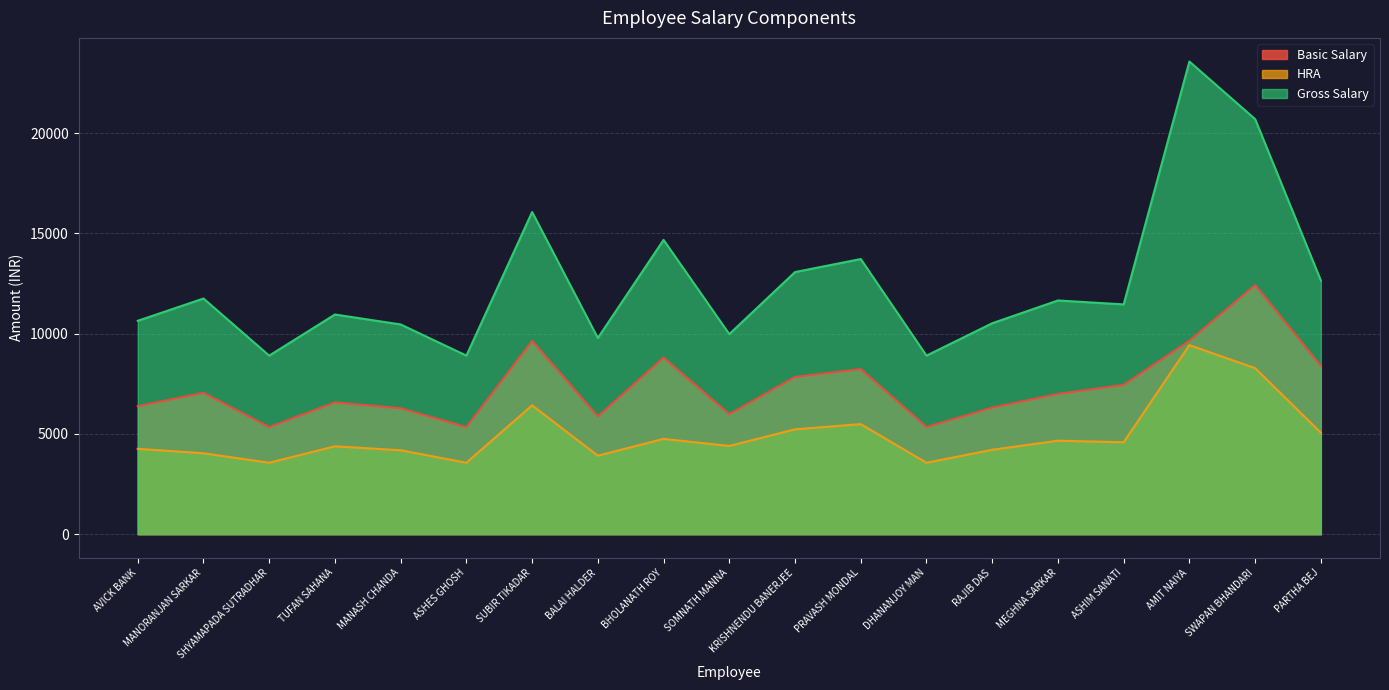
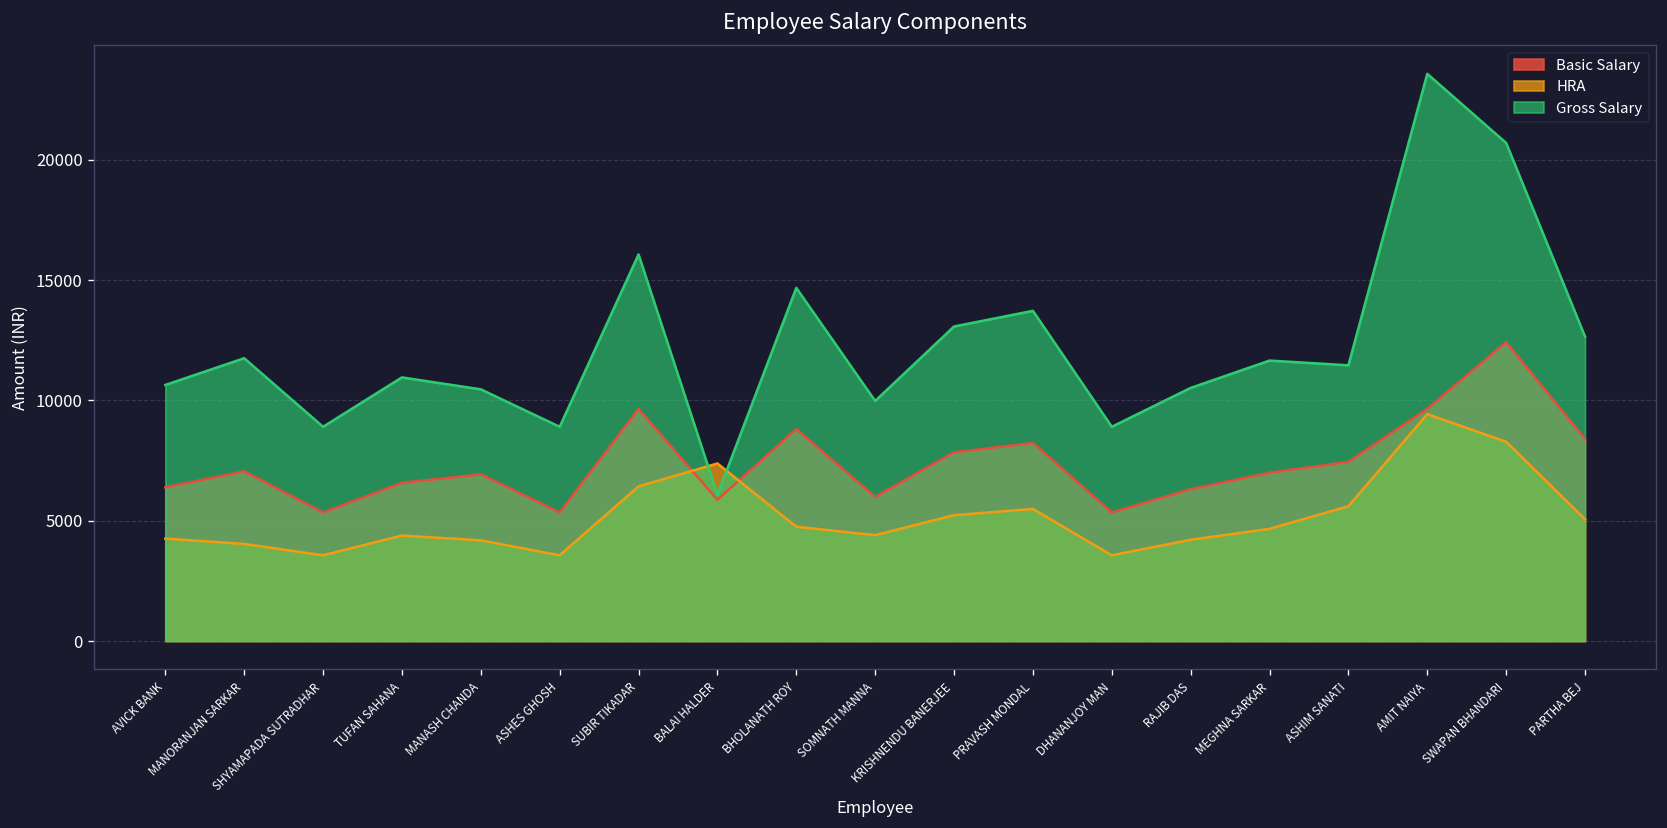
Basic Salary, MANASH CHANDA: 6300 -> 6900
HRA, BALAI HALDER: 3900 -> 7400
Gross Salary, BALAI HALDER: 9800 -> 6100
HRA, ASHIM SANATI: 4600 -> 5600
